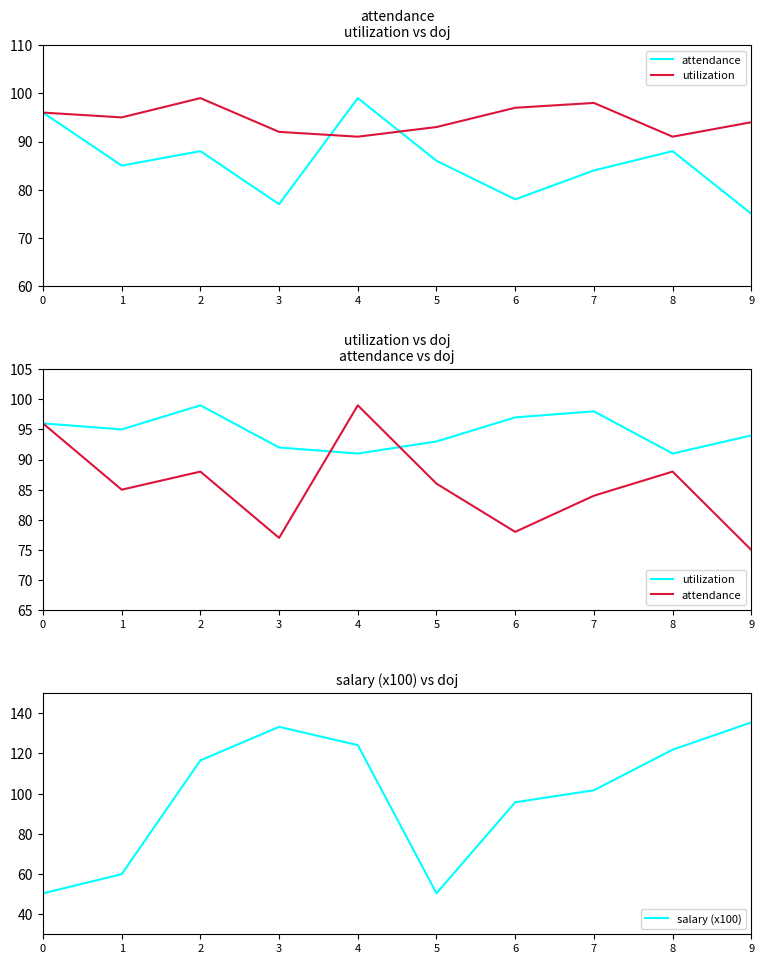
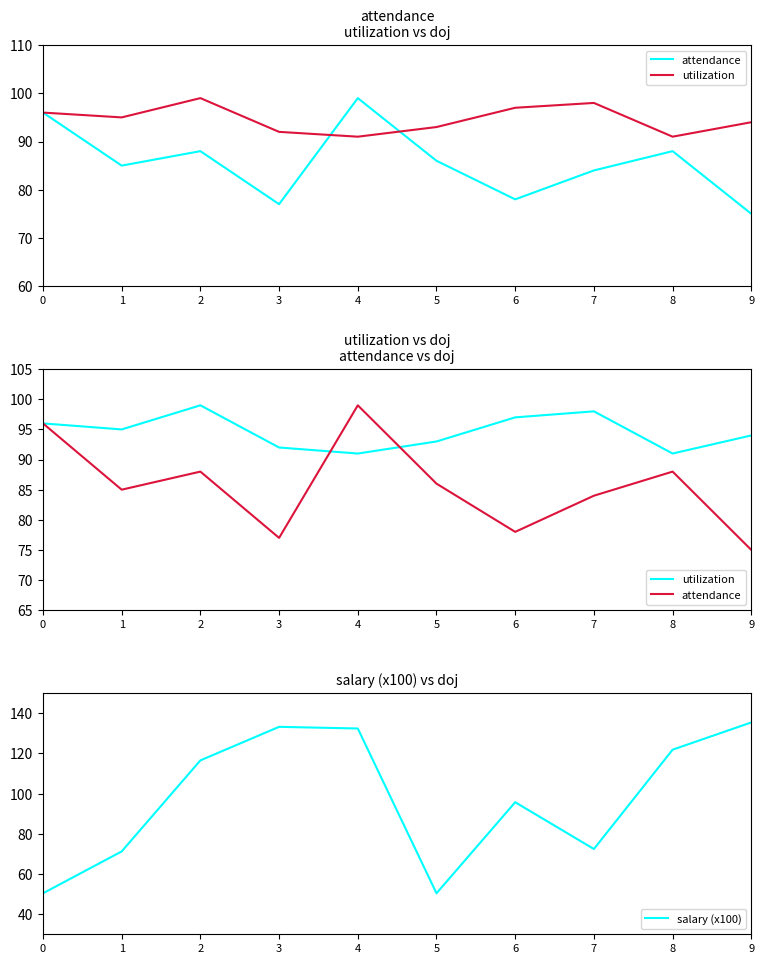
salary (x100) vs doj, 1: 60 -> 71
salary (x100) vs doj, 4: 124 -> 132
salary (x100) vs doj, 7: 102 -> 72
